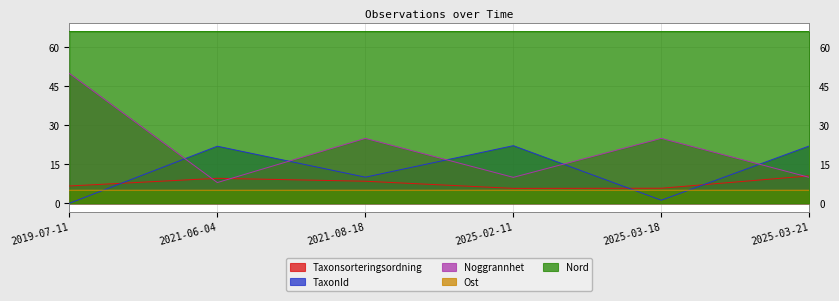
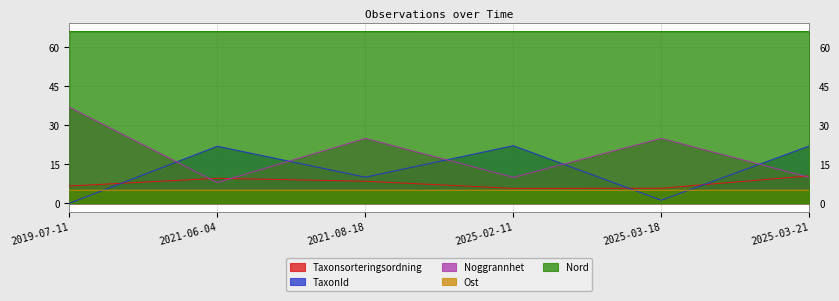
Noggrannhet, 2019-07-11: 50 -> 37
